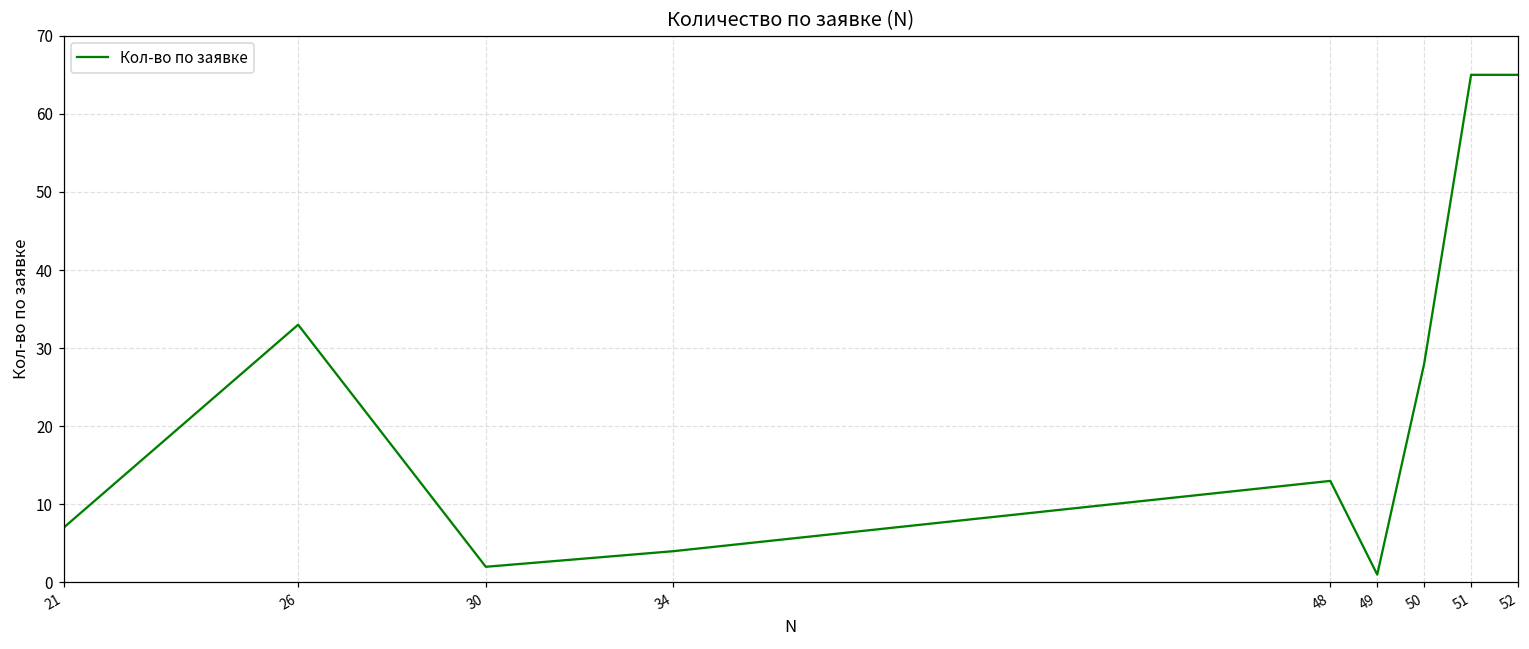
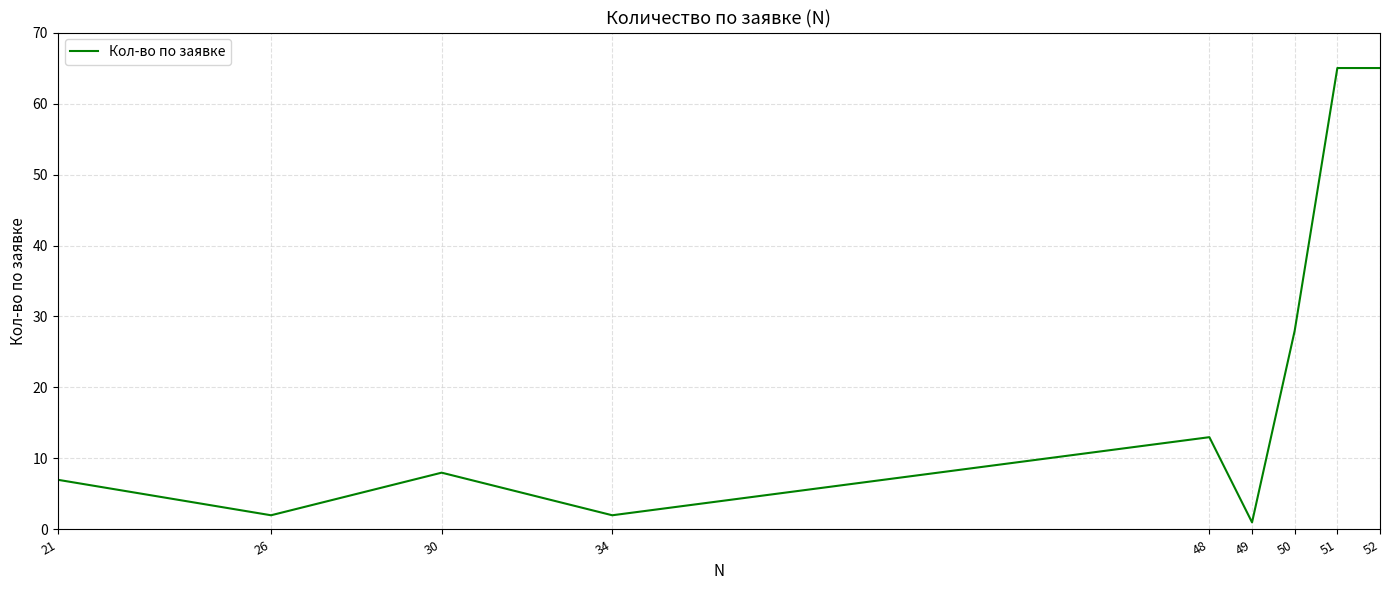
26: 33 -> 2
30: 2 -> 8
34: 4 -> 2
